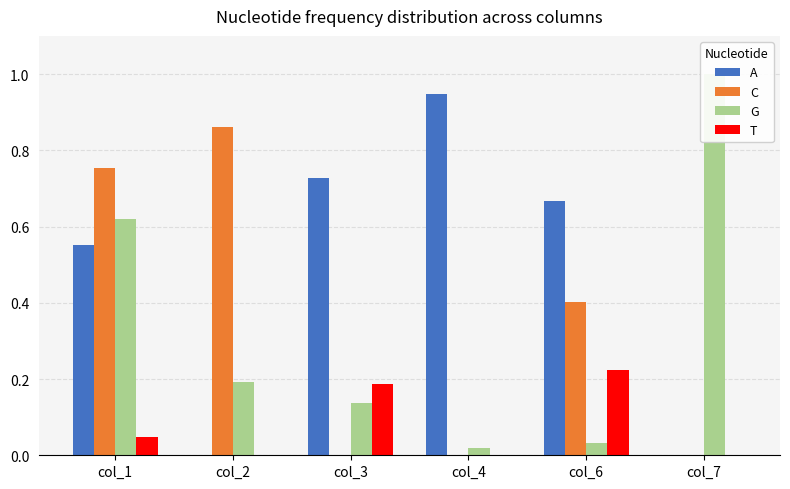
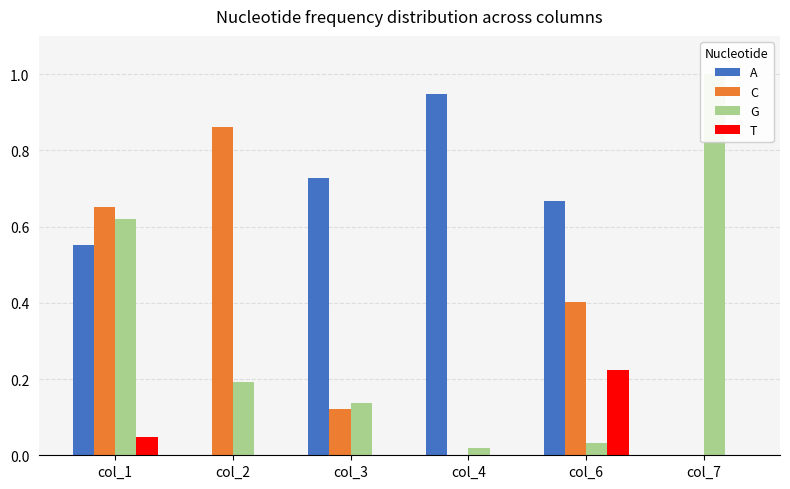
C, col_1: 0.75 -> 0.65
C, col_3: 0.00 -> 0.12
T, col_3: 0.19 -> 0.00
